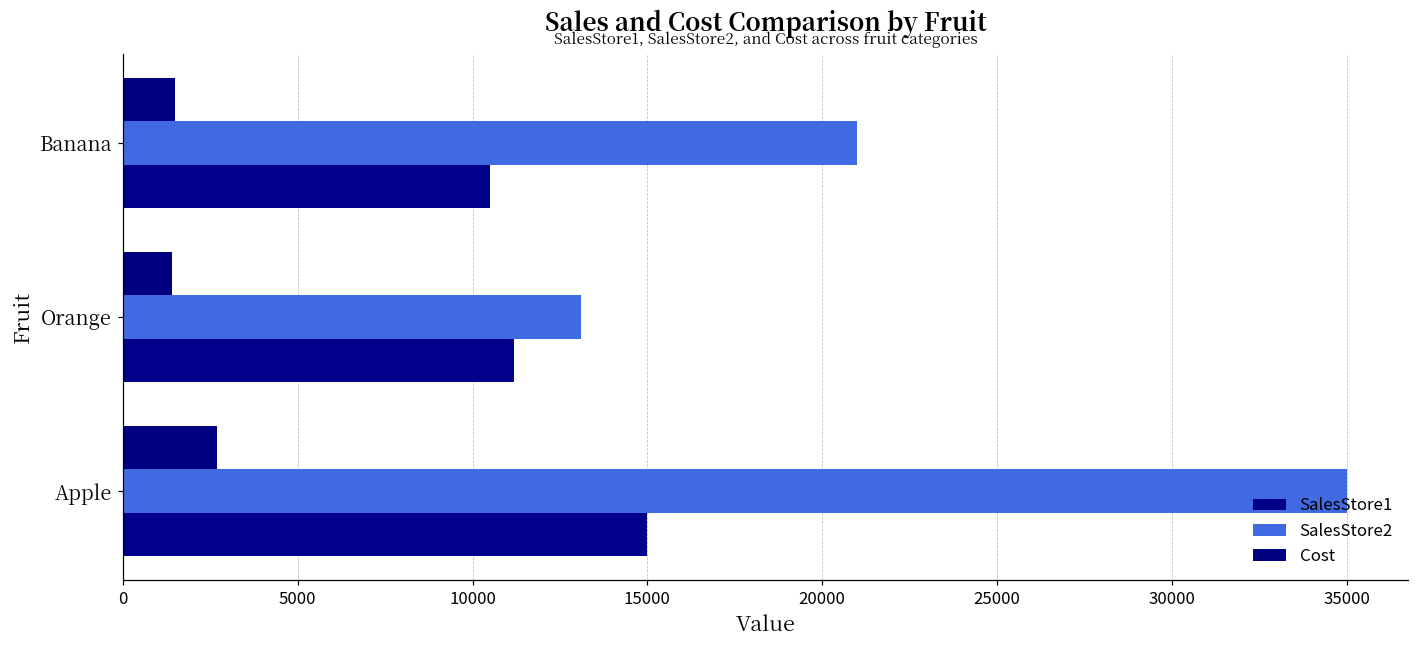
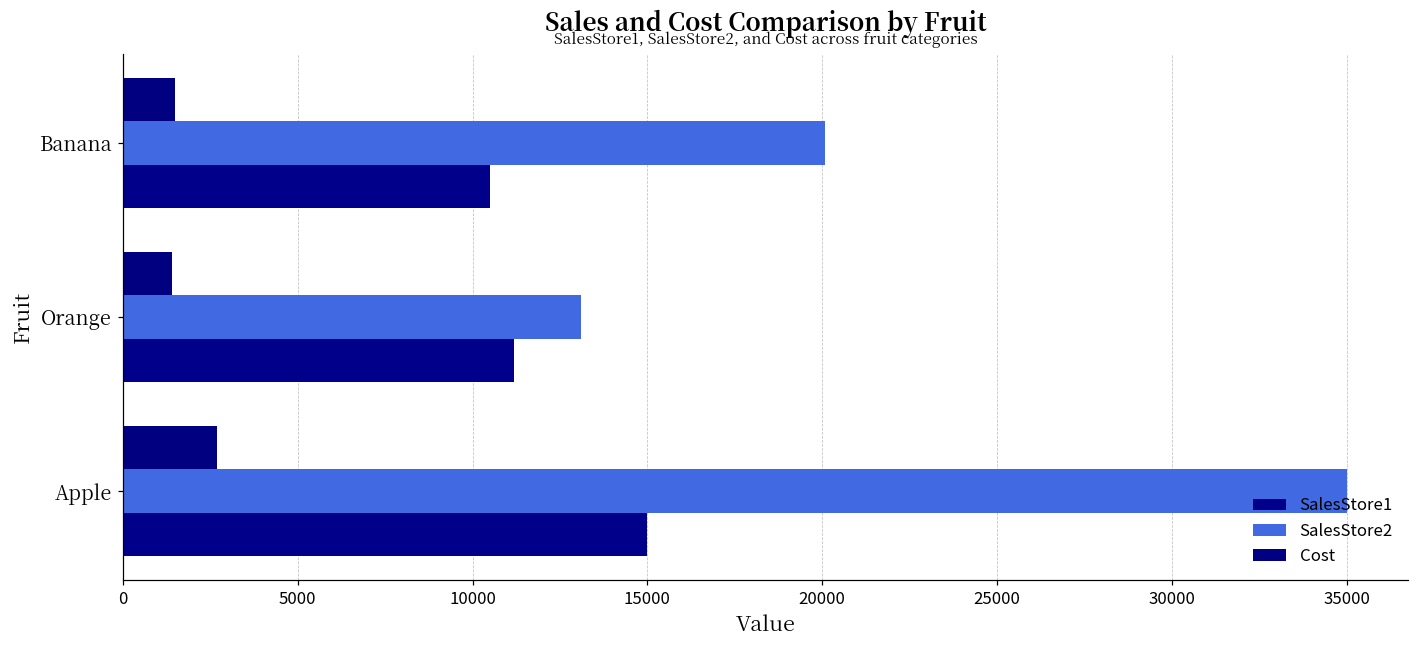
SalesStore2, Banana: 21000 -> 20100
